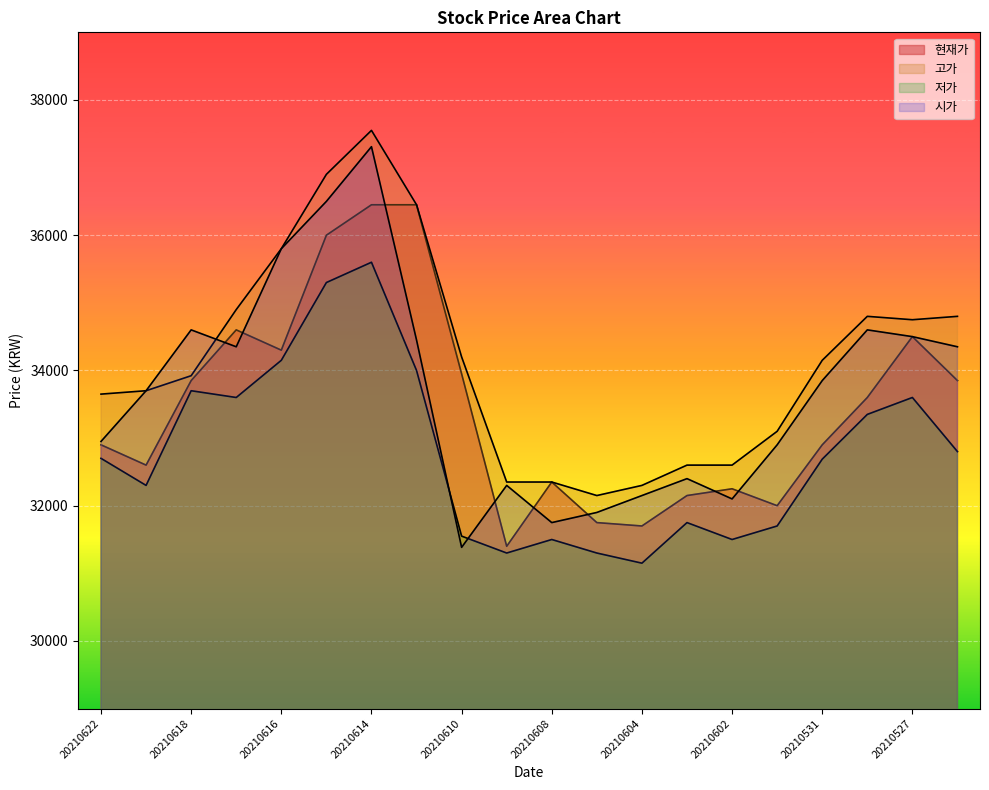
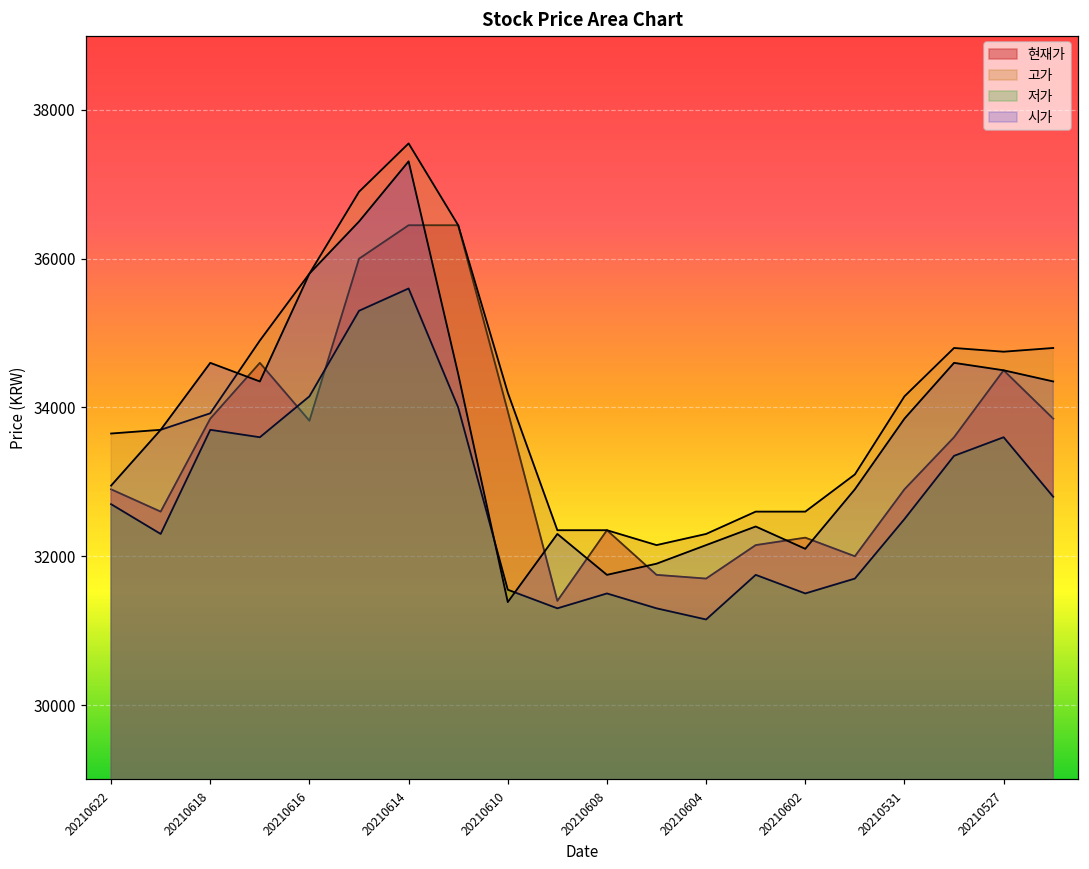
현재가, 20210616: 34300 -> 33800
저가, 20210531: 32700 -> 32500
